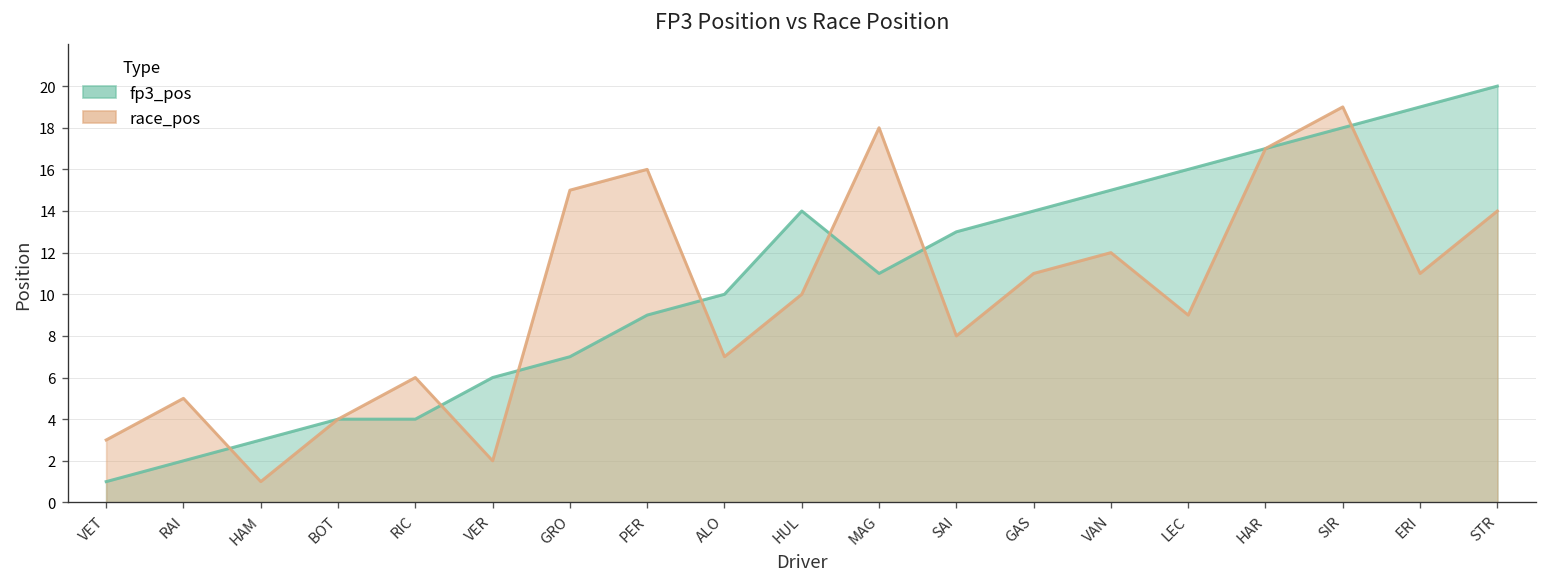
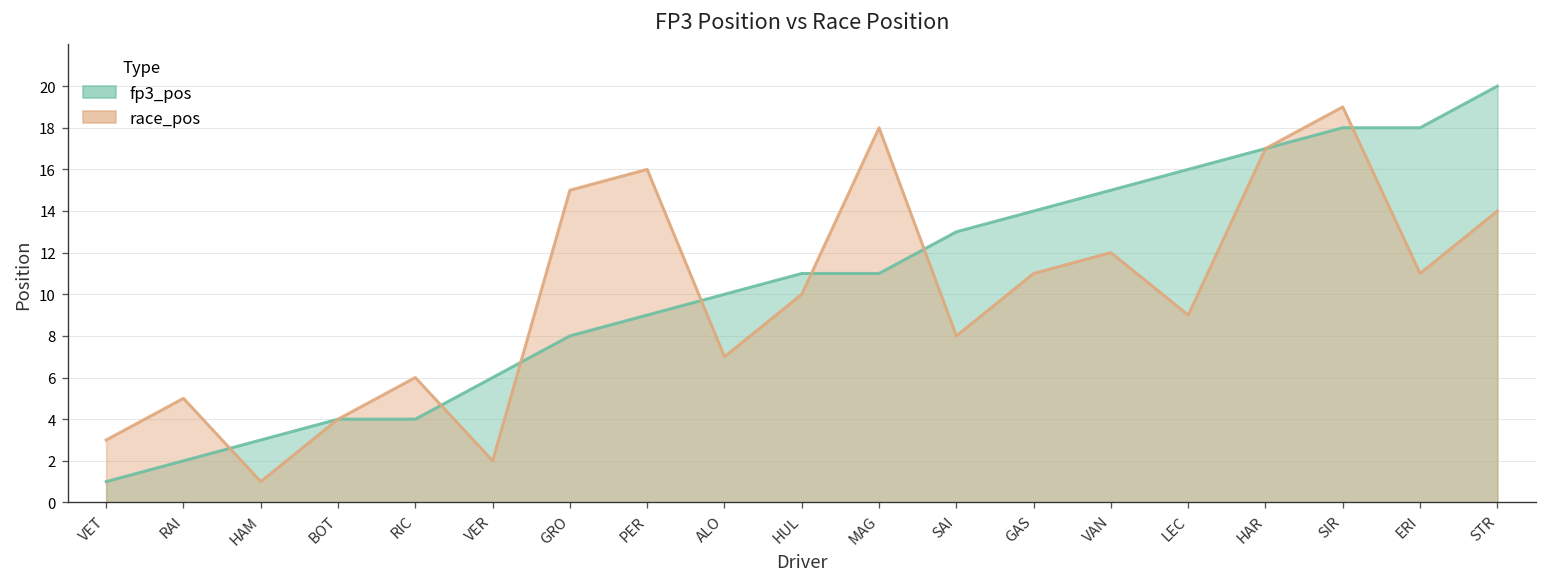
fp3_pos, GRO: 7 -> 8
fp3_pos, HUL: 14 -> 11
fp3_pos, ERI: 19 -> 18
